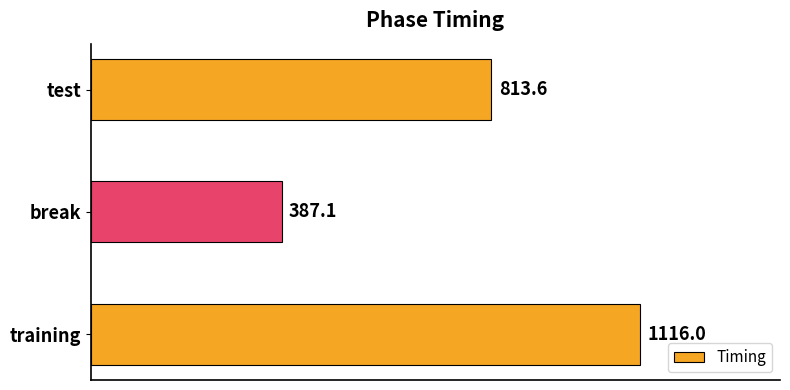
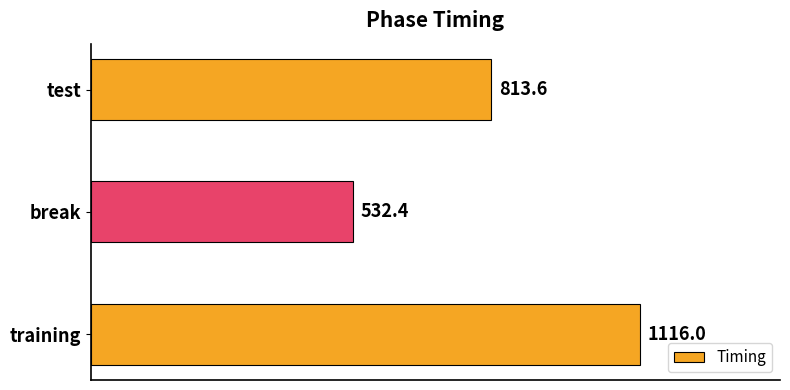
break: 387.1 -> 532.4
